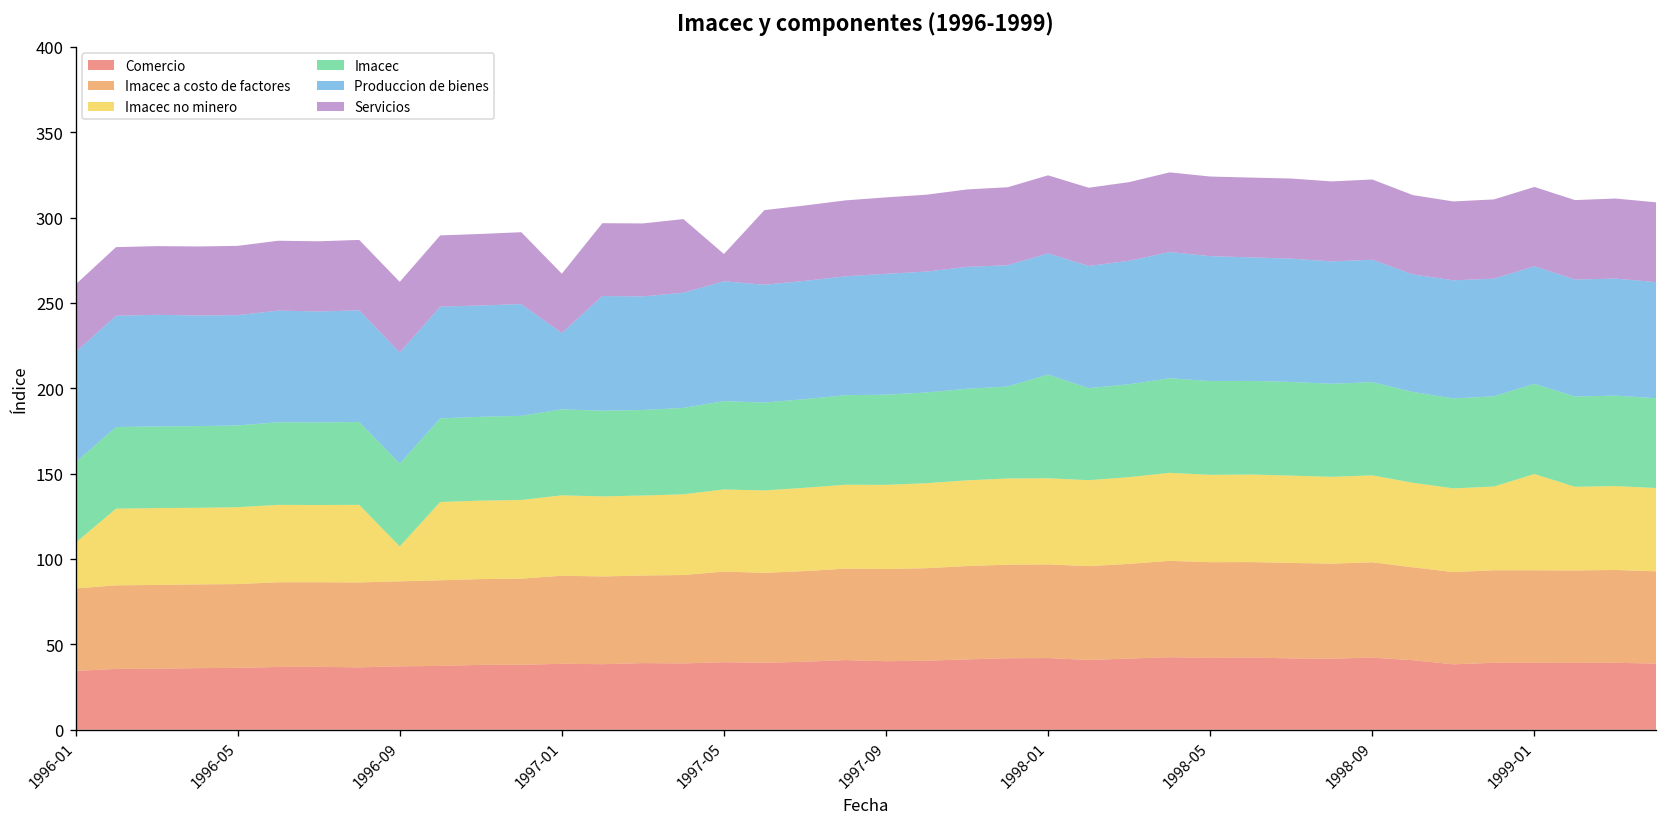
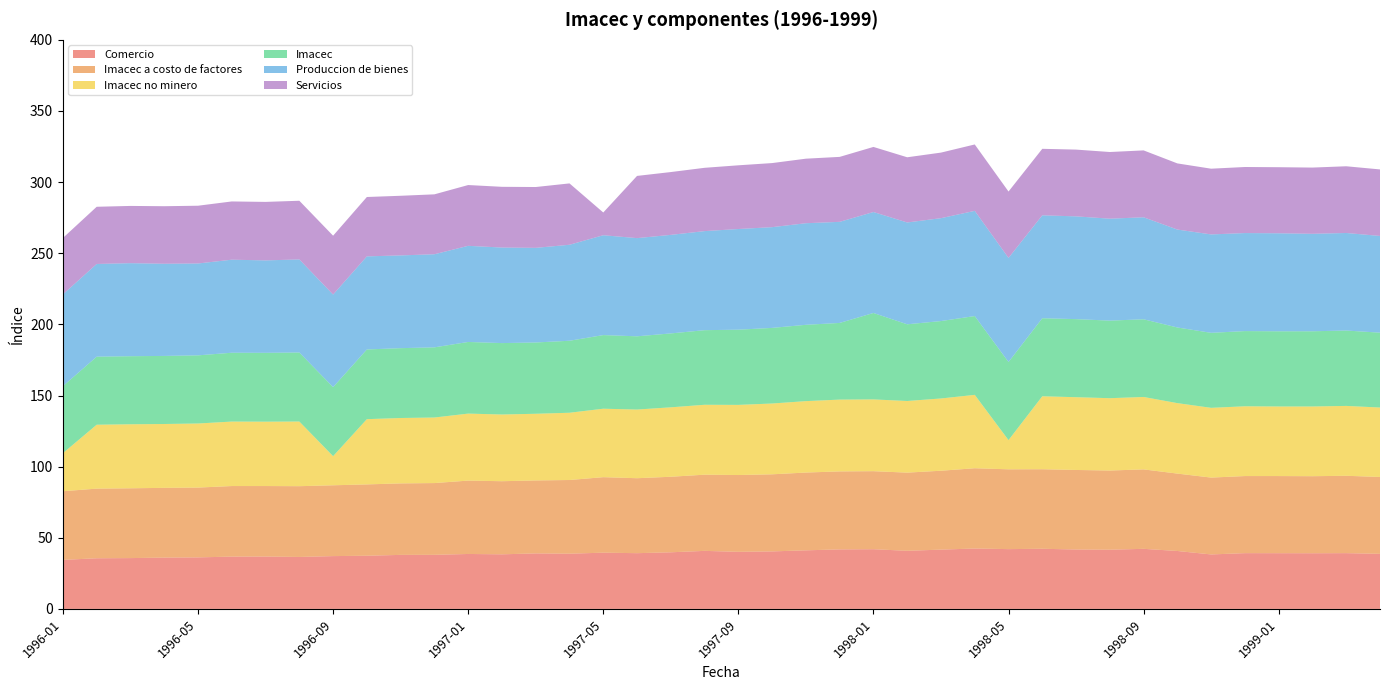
Produccion de bienes, 1997-01: 45 -> 68
Servicios, 1997-01: 35 -> 43
Imacec no minero, 1998-05: 51 -> 21
Imacec no minero, 1999-01: 56 -> 49
